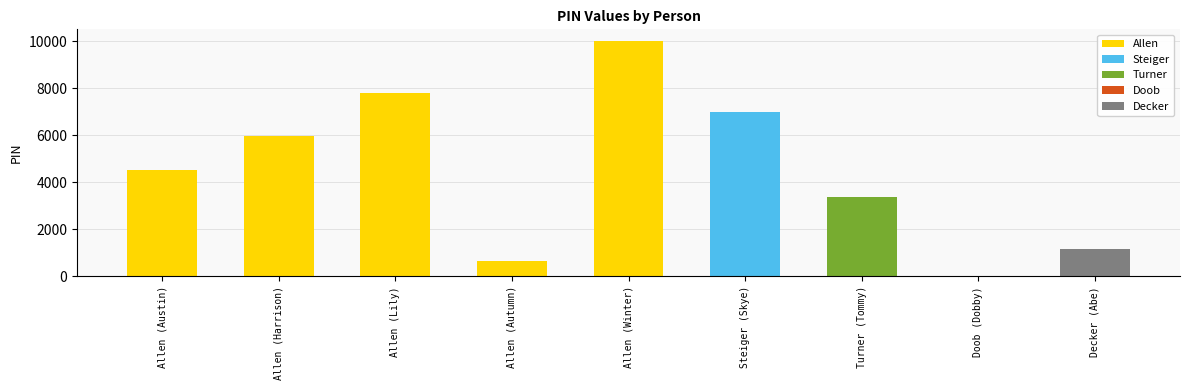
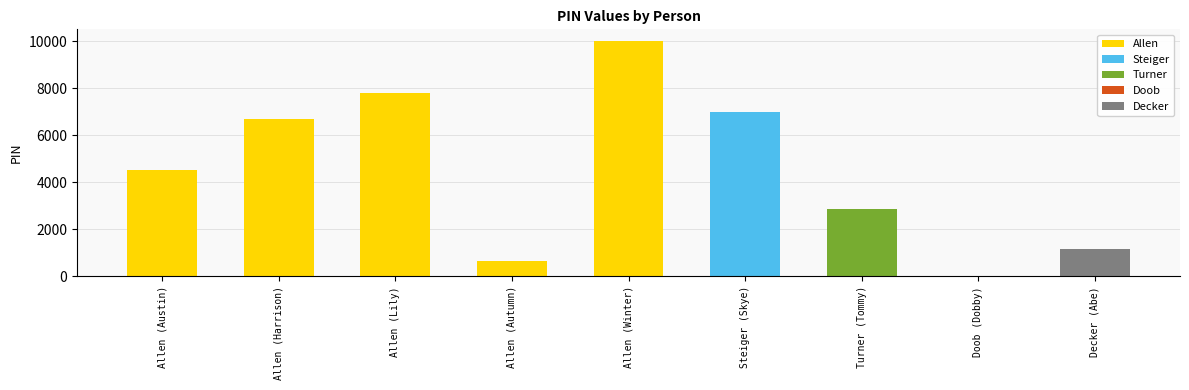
Allen (Harrison): 6000 -> 6700
Turner (Tommy): 3400 -> 2900
